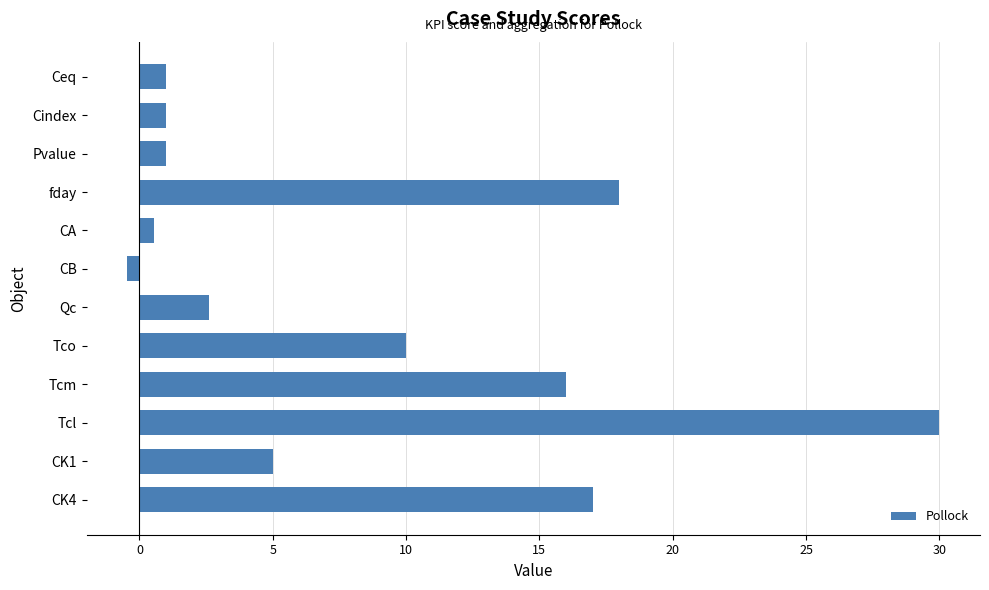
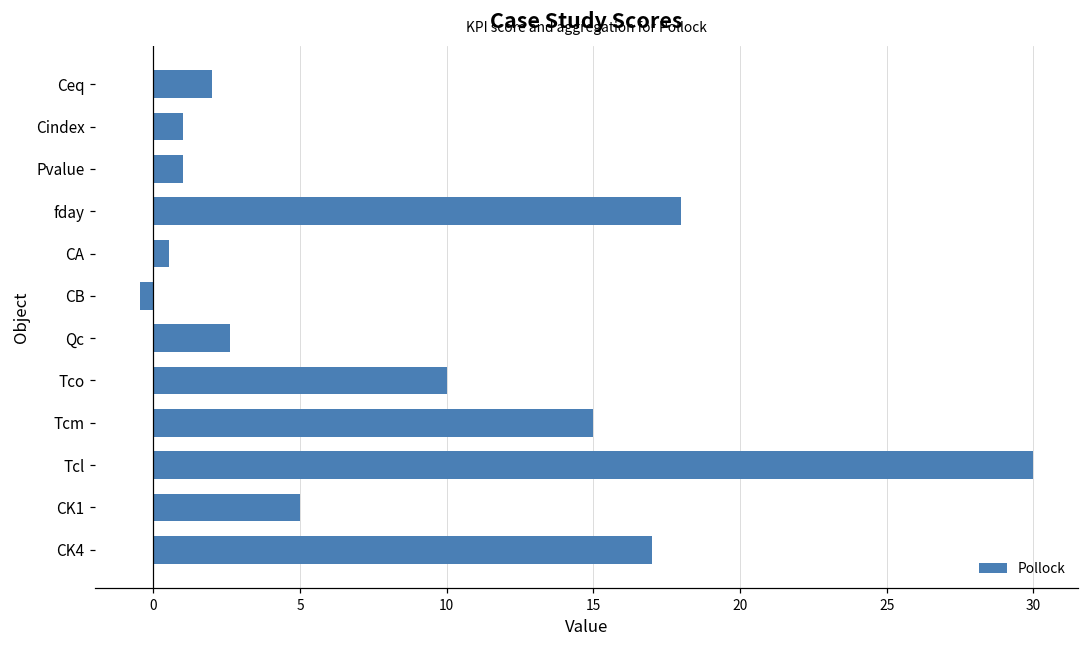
Ceq: 1 -> 2
Tcm: 16 -> 15
